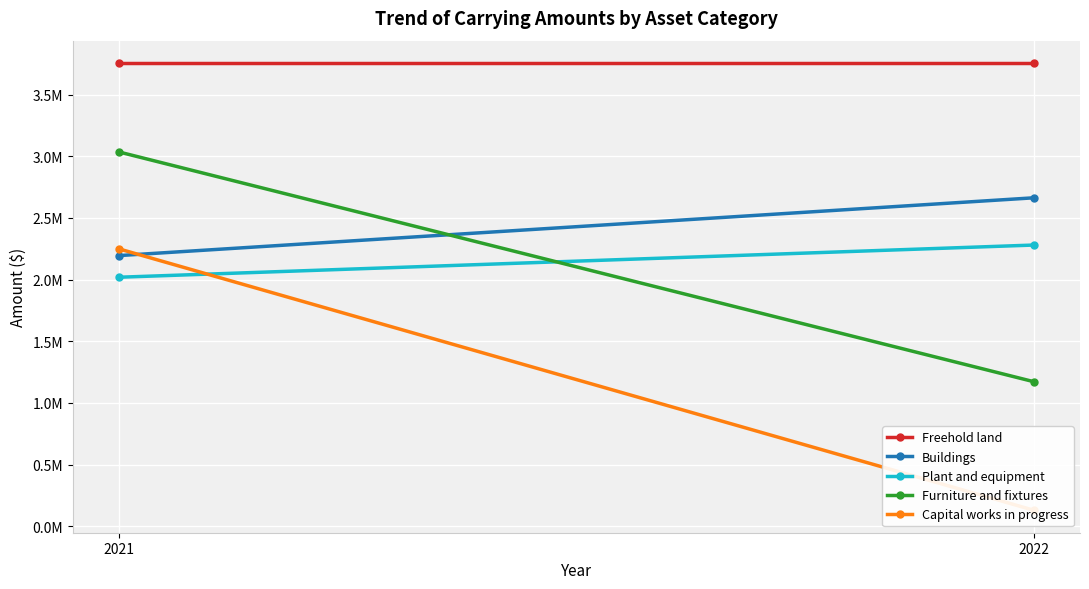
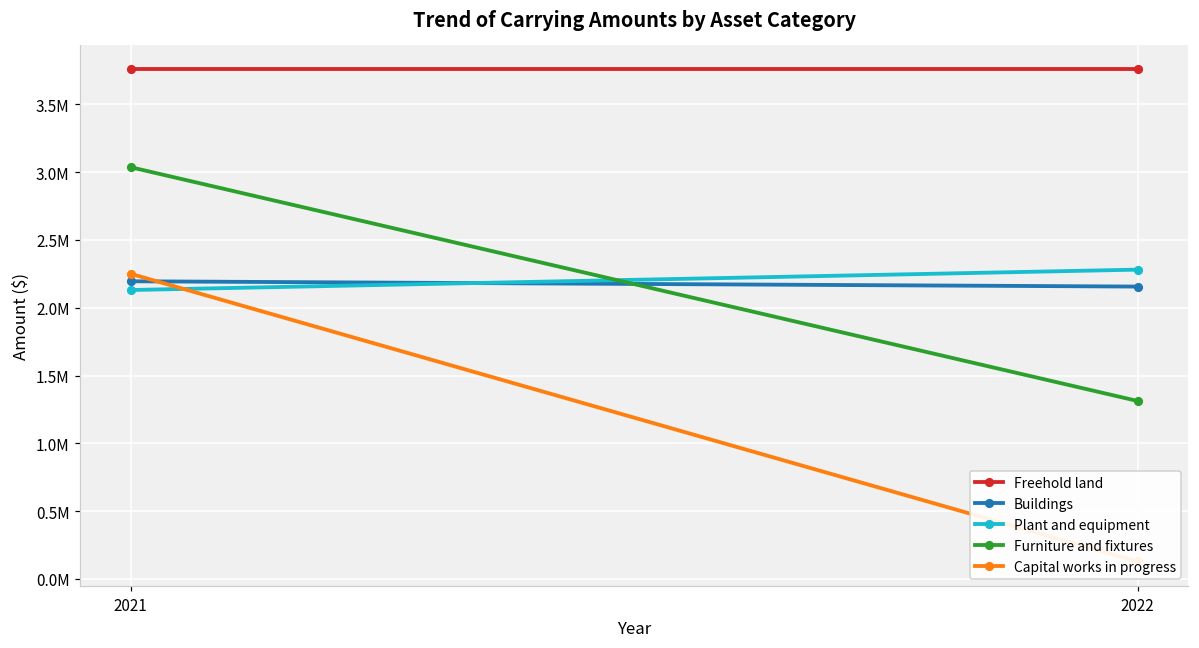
Plant and equipment, 2021: 2020000 -> 2130000
Buildings, 2022: 2660000 -> 2160000
Furniture and fixtures, 2022: 1170000 -> 1310000
